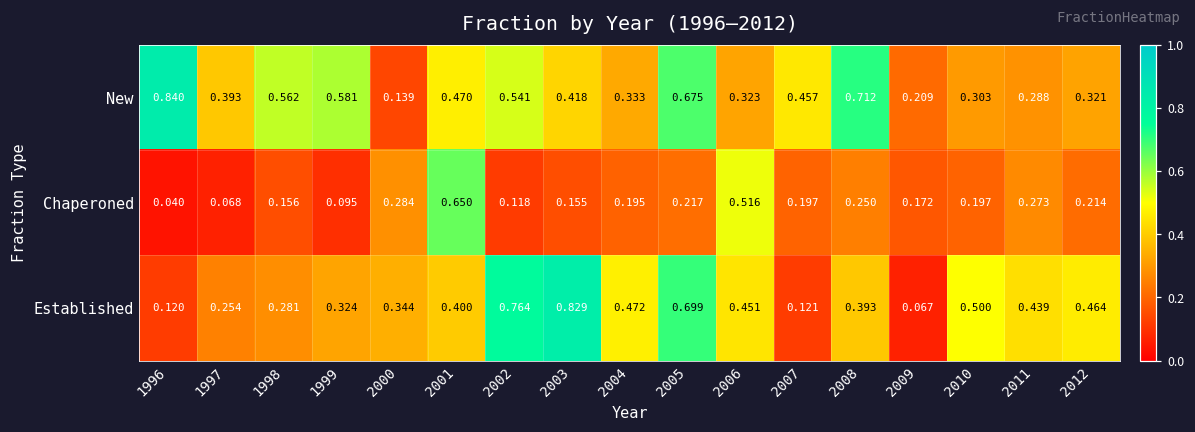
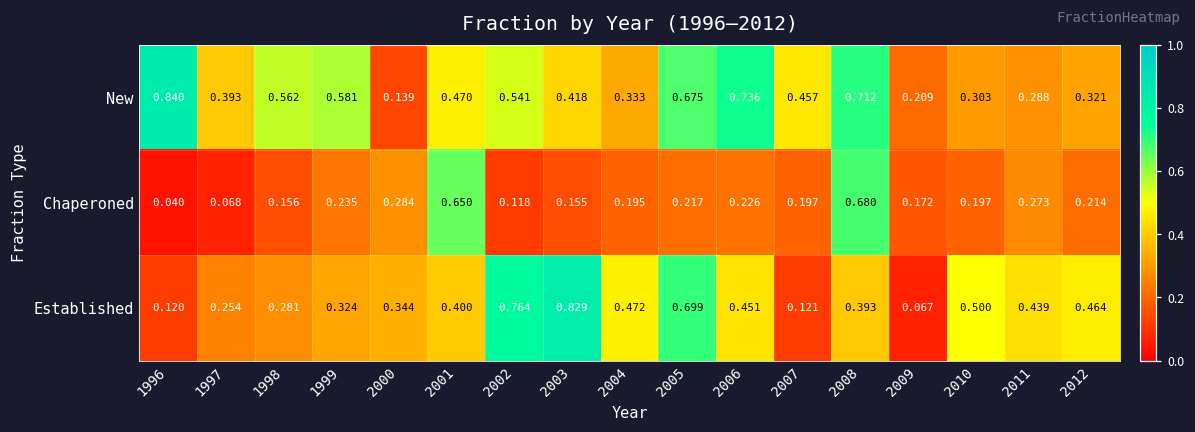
New, 2006: 0.323 -> 0.736
Chaperoned, 1999: 0.095 -> 0.235
Chaperoned, 2006: 0.516 -> 0.226
Chaperoned, 2008: 0.250 -> 0.680
